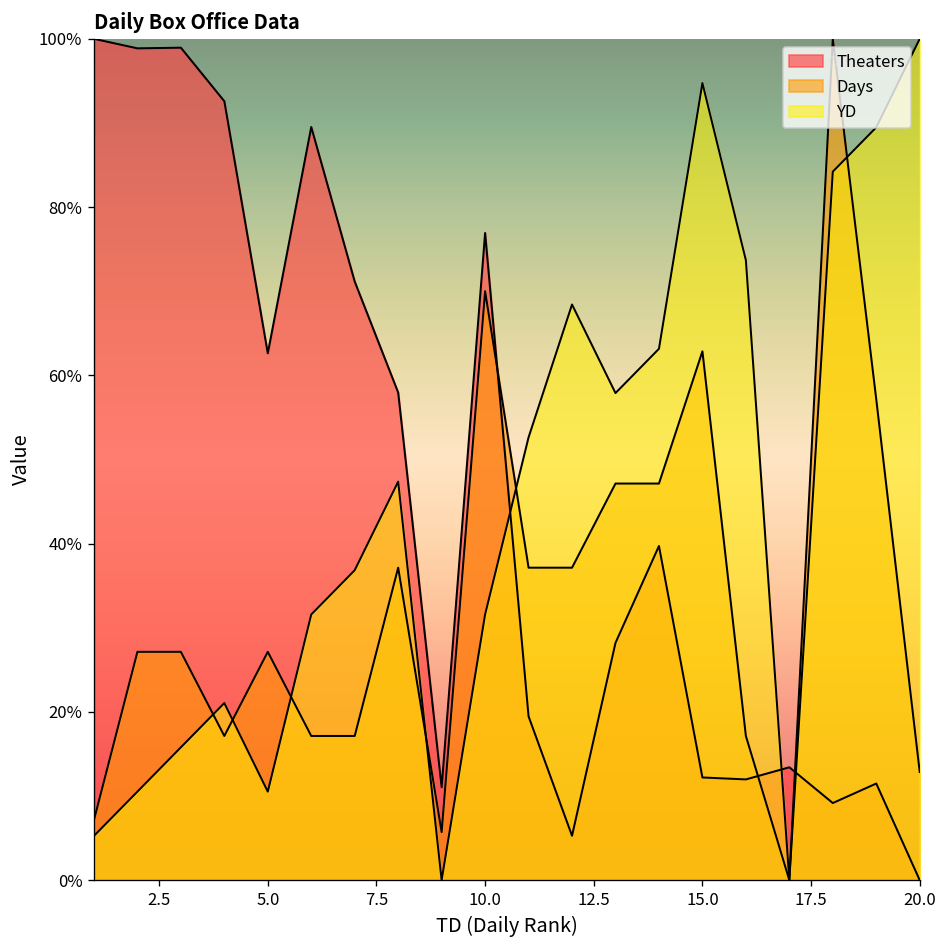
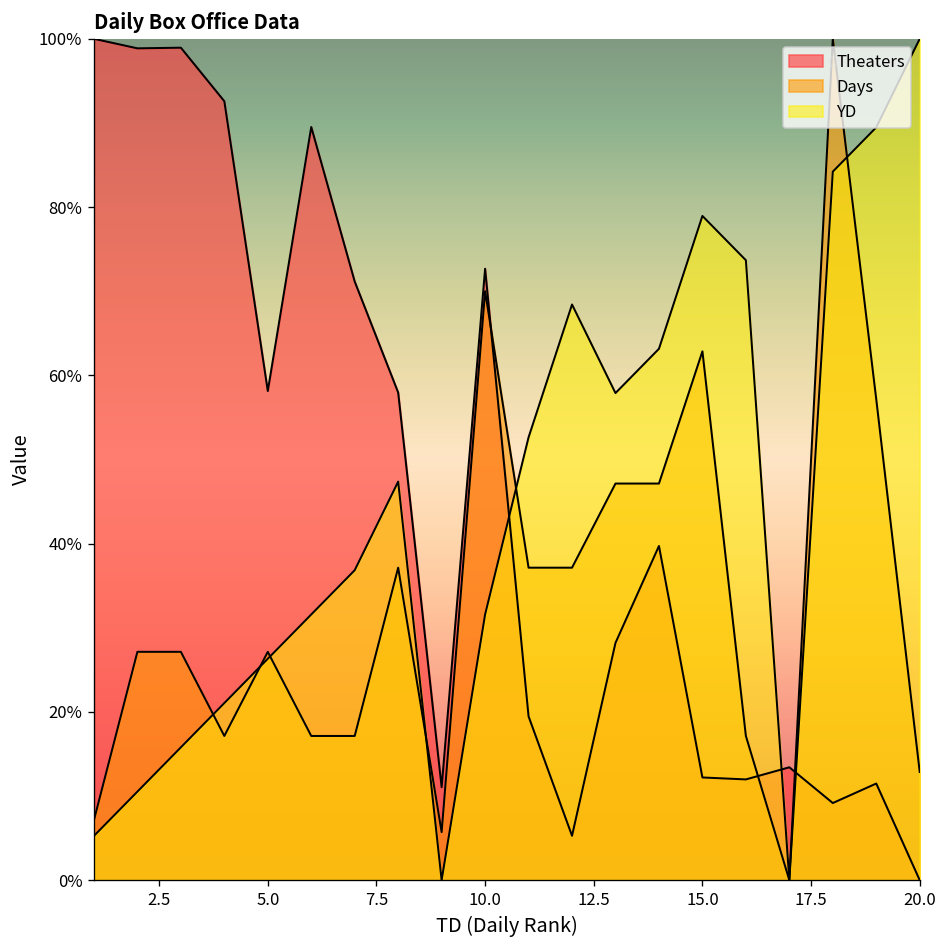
Theaters, 5.0: 63% -> 58%
YD, 5.0: 11% -> 26%
Theaters, 10.0: 77% -> 73%
YD, 15.0: 95% -> 79%
